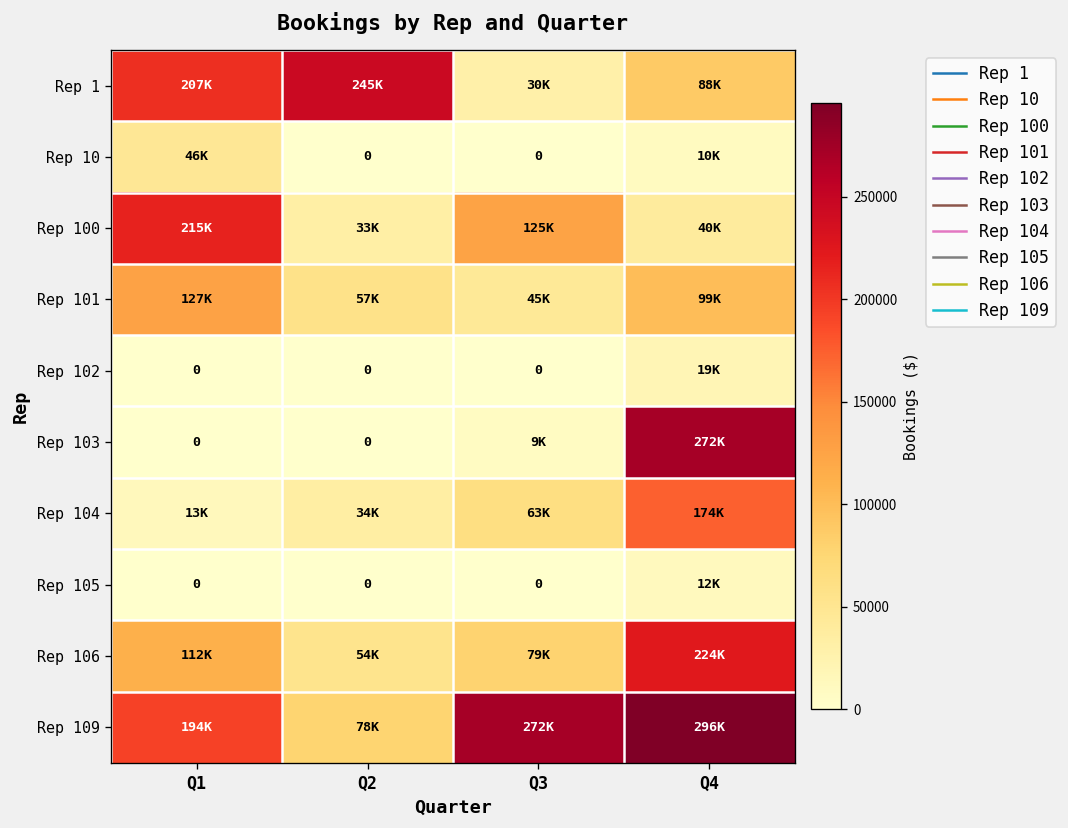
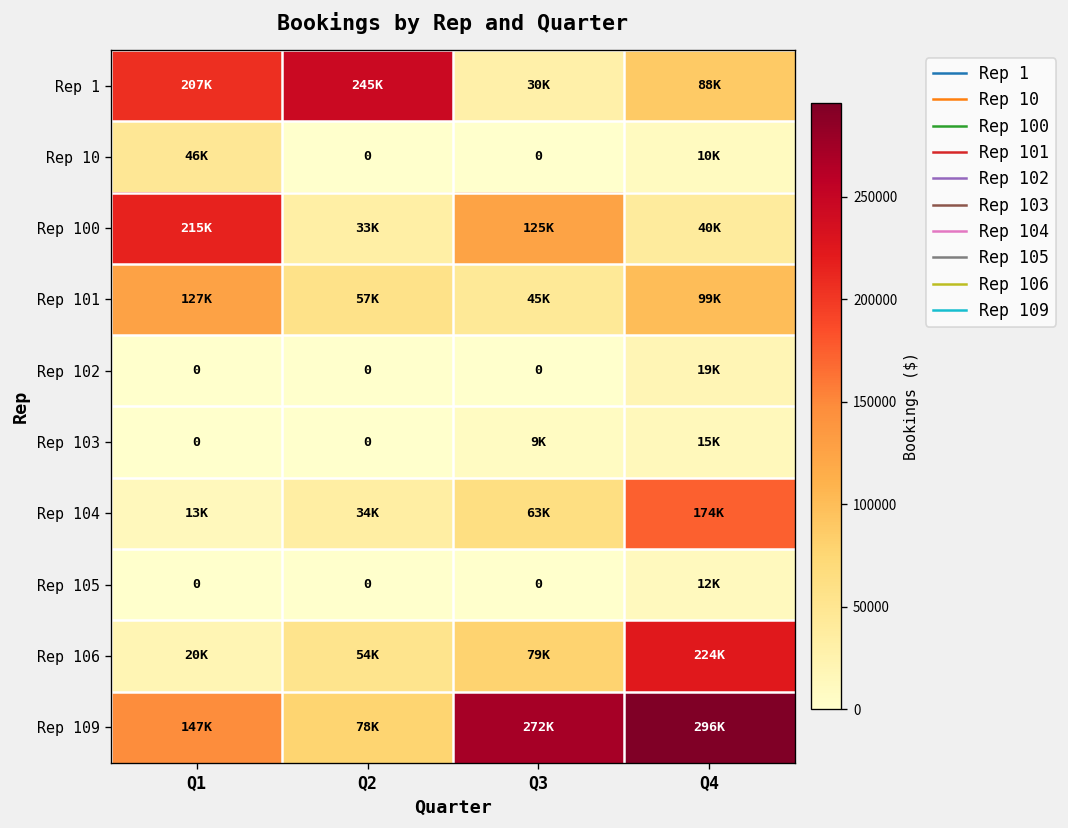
Rep 103, Q4: 272K -> 15K
Rep 106, Q1: 112K -> 20K
Rep 109, Q1: 194K -> 147K
